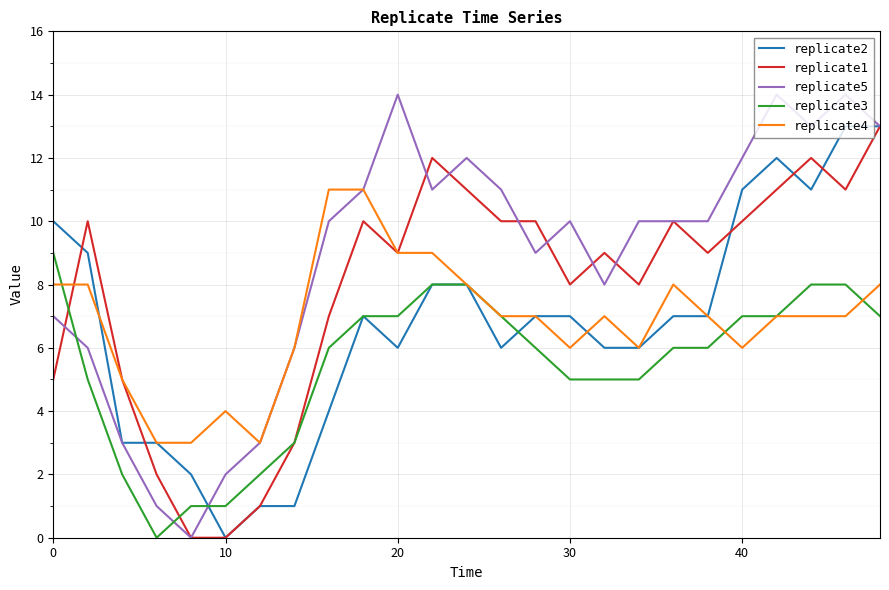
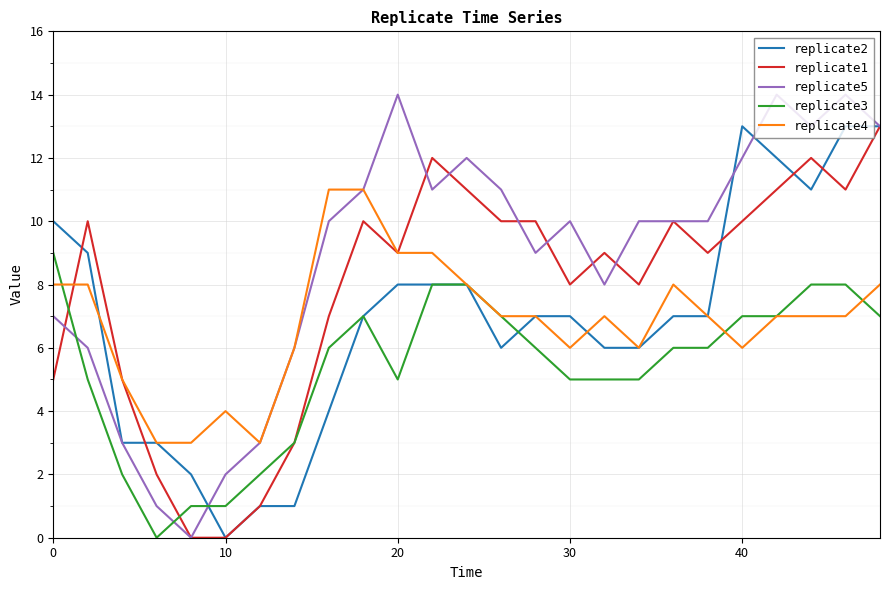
replicate2, 20: 6 -> 8
replicate3, 20: 7 -> 5
replicate2, 40: 11 -> 13
